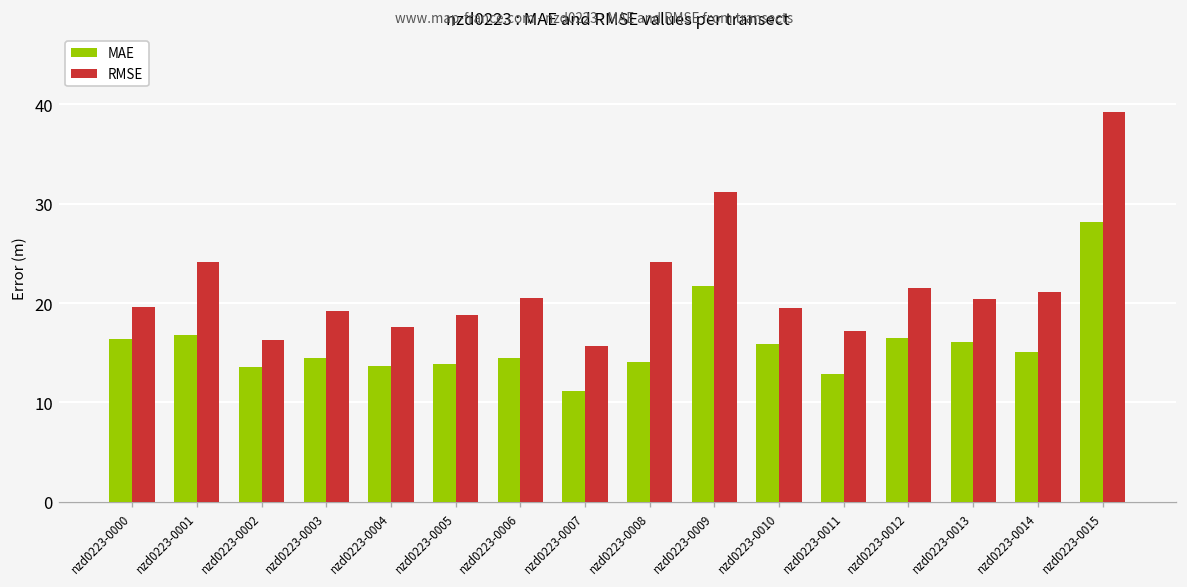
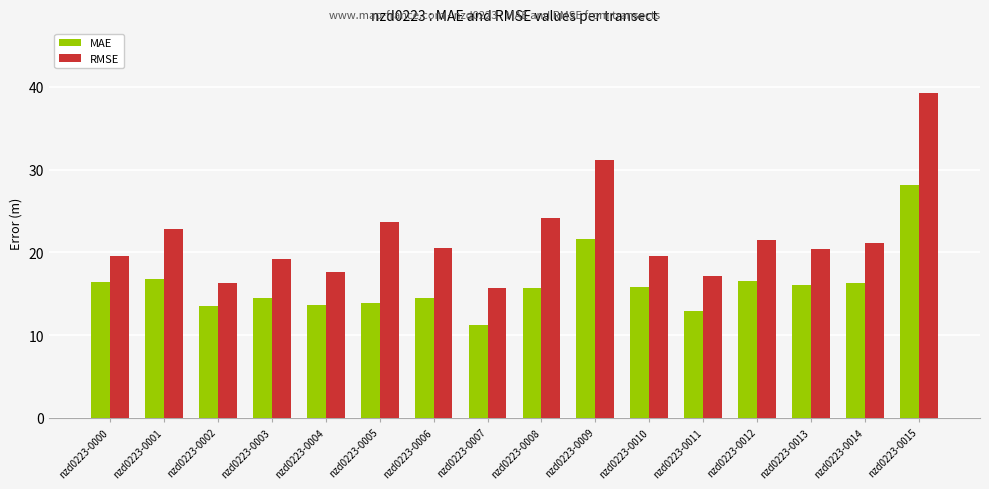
RMSE, nzd0223-0001: 24 -> 23
RMSE, nzd0223-0005: 19 -> 24
MAE, nzd0223-0008: 14 -> 16
MAE, nzd0223-0014: 15 -> 16
